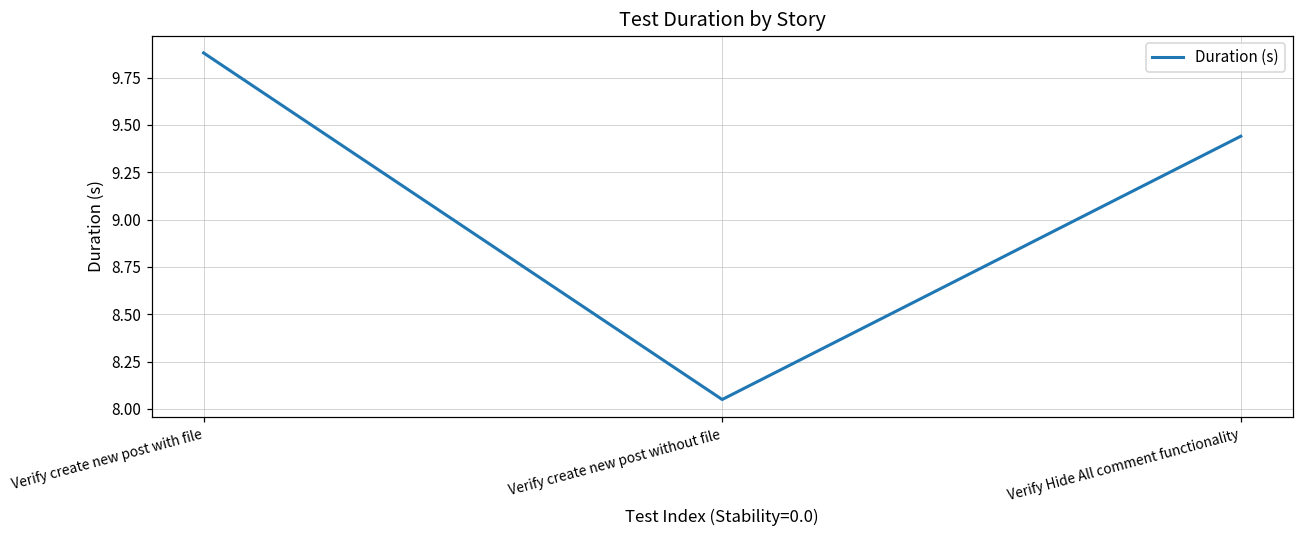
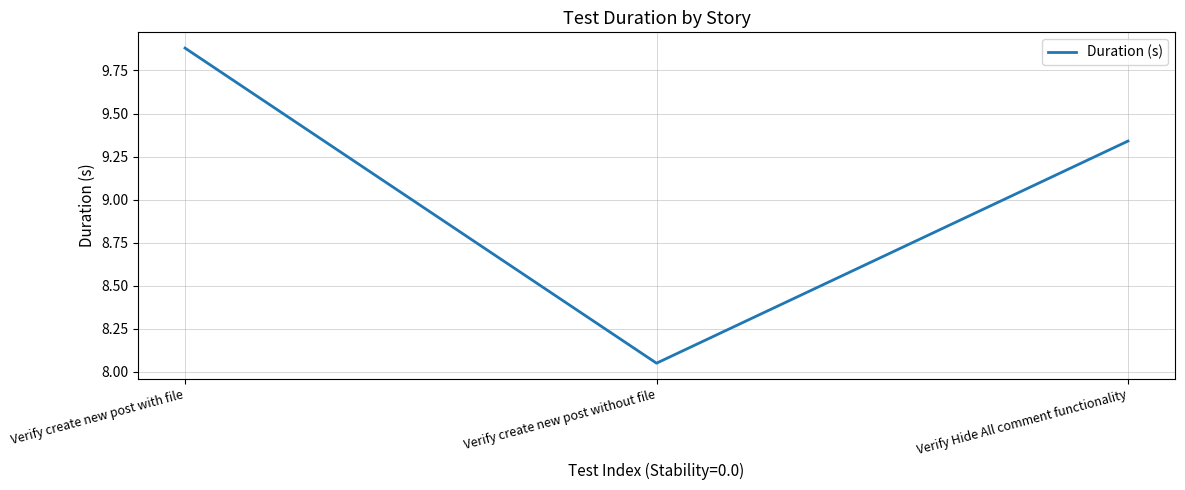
Verify Hide All comment functionality: 9.44 -> 9.34
